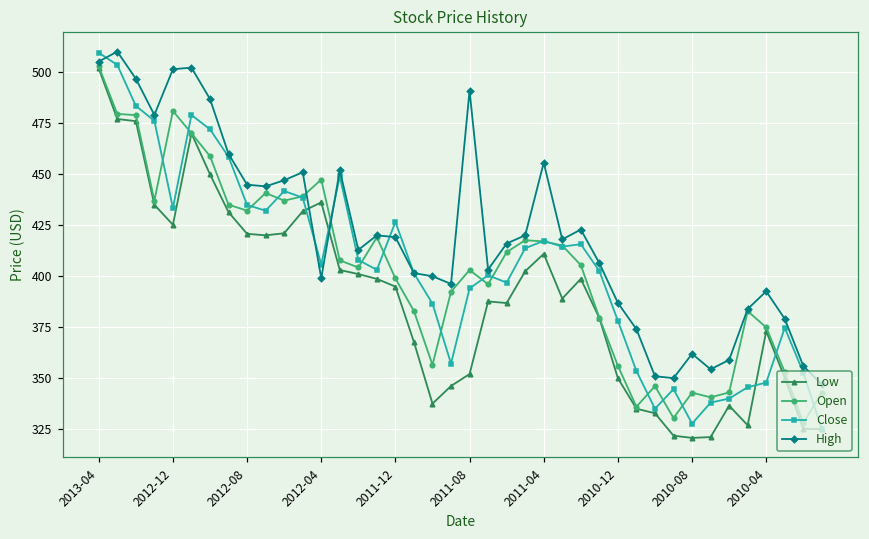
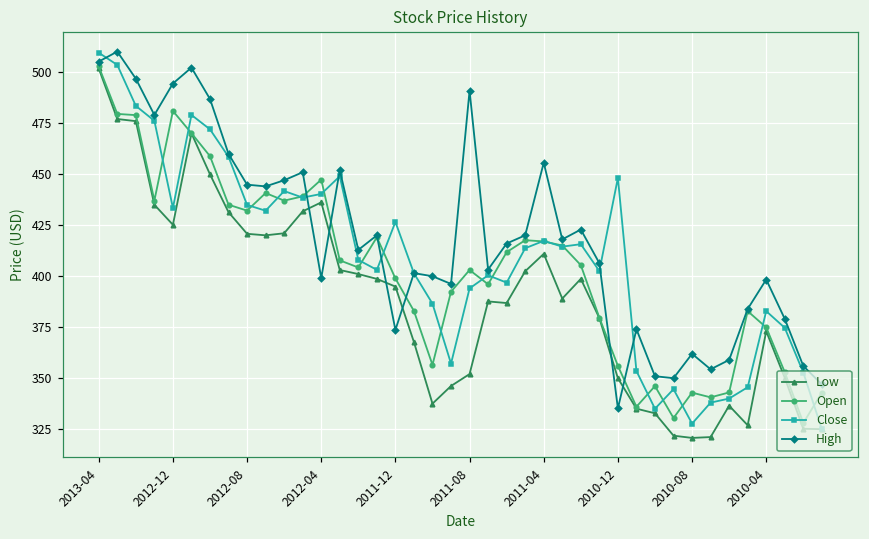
High, 2012-12: 501 -> 494
Close, 2012-04: 406 -> 440
High, 2011-12: 419 -> 374
Close, 2010-12: 378 -> 448
High, 2010-12: 387 -> 335
Close, 2010-04: 348 -> 383
High, 2010-04: 393 -> 398
